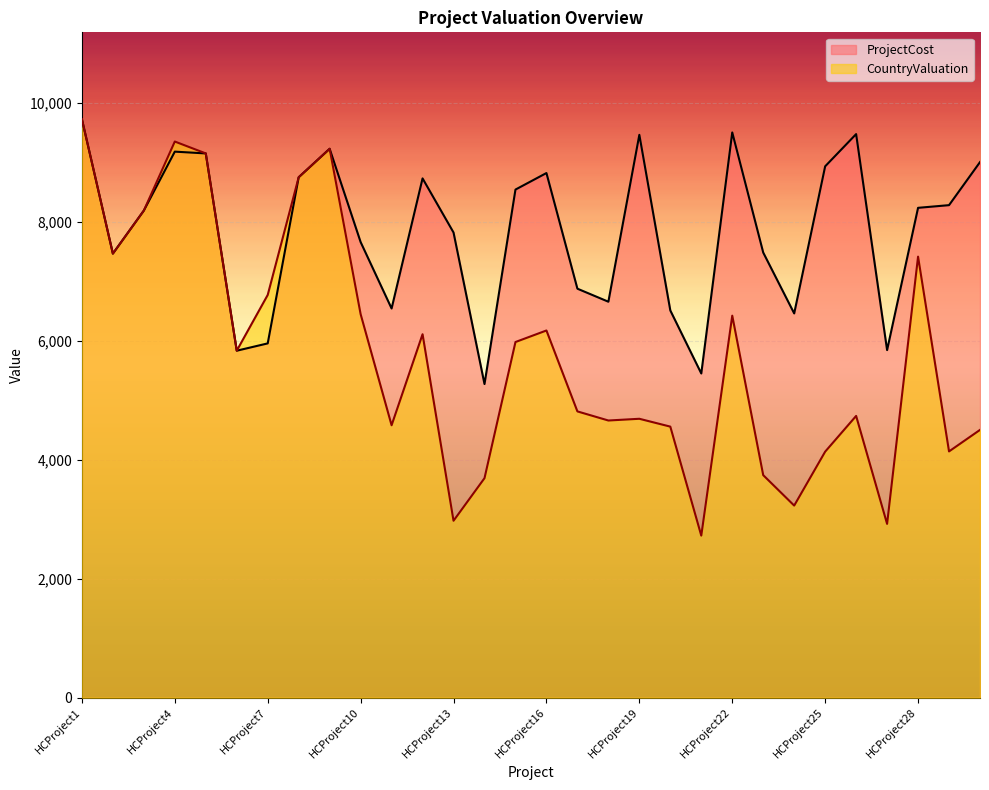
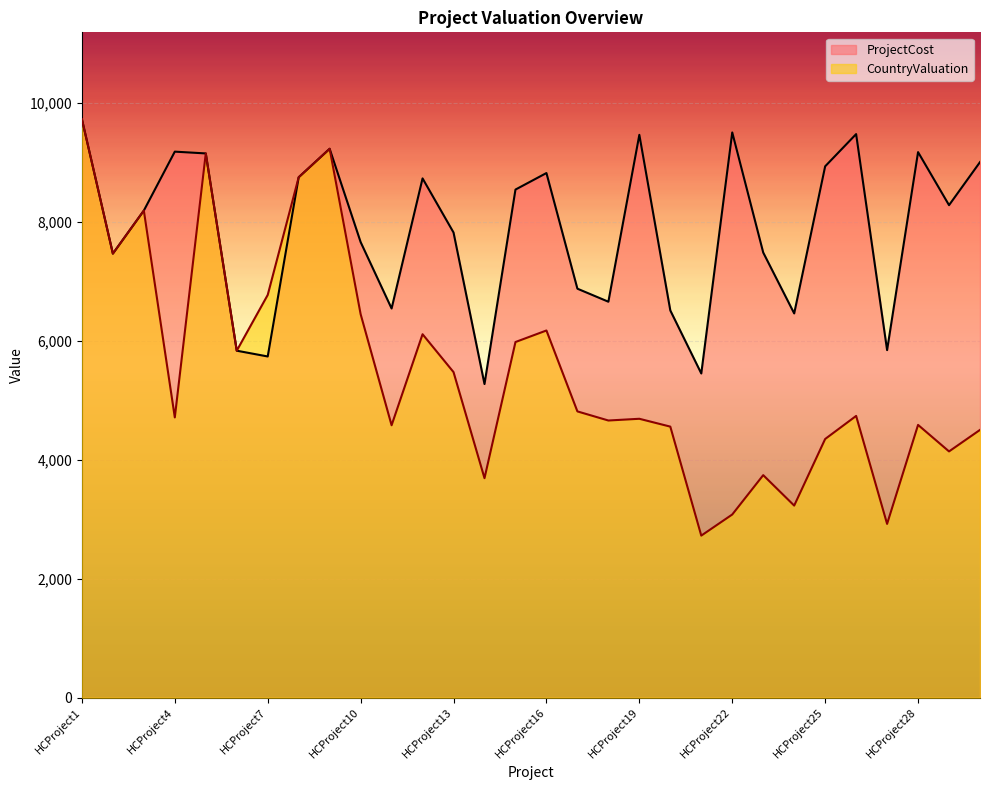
CountryValuation, HCProject4: 9,400 -> 4,700
ProjectCost, HCProject7: 6,000 -> 5,700
CountryValuation, HCProject13: 3,000 -> 5,500
CountryValuation, HCProject22: 6,400 -> 3,100
CountryValuation, HCProject25: 4,100 -> 4,400
ProjectCost, HCProject28: 8,200 -> 9,200
CountryValuation, HCProject28: 7,400 -> 4,600
